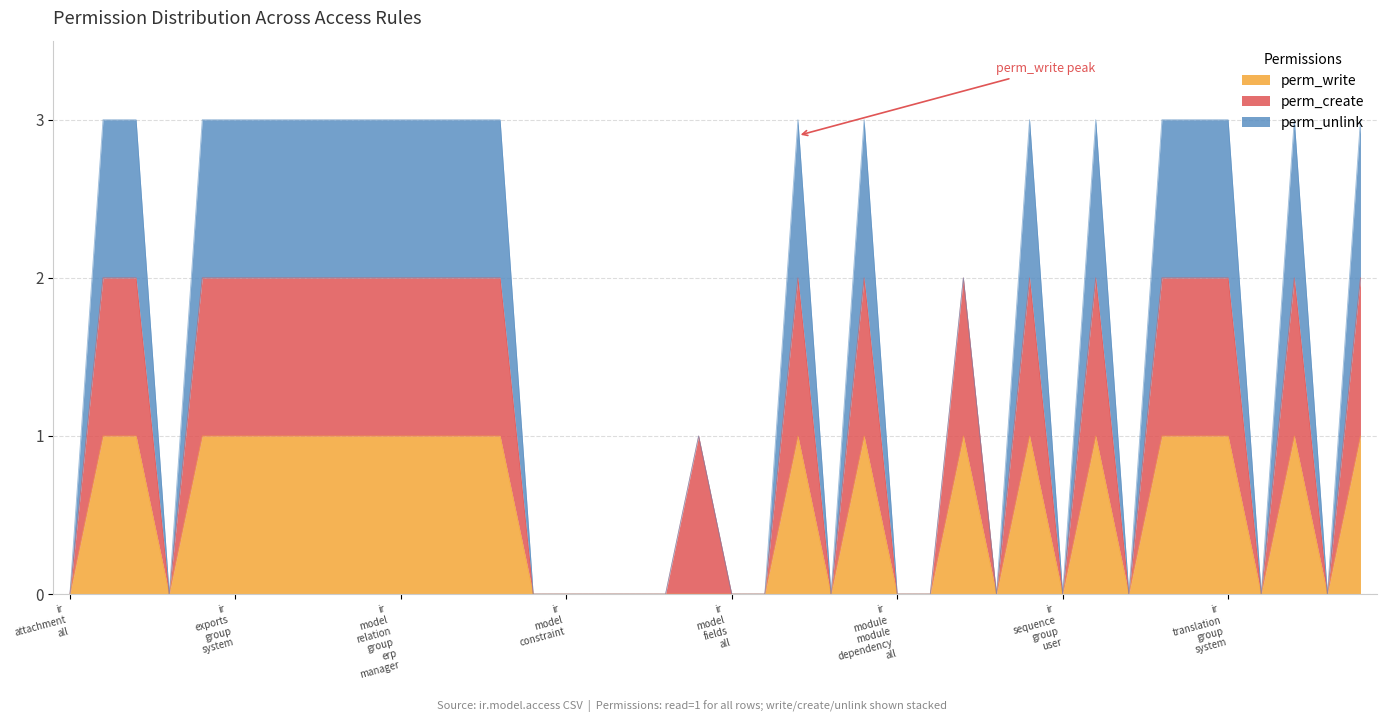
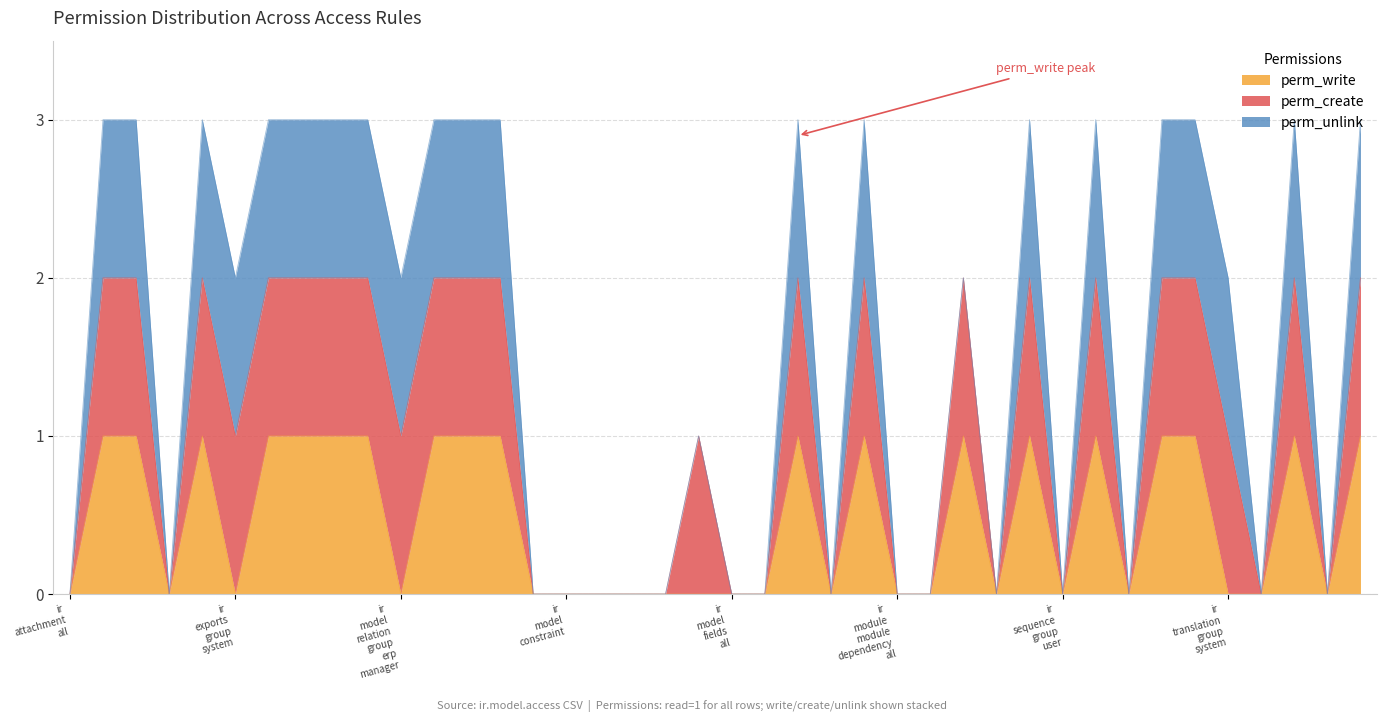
perm_write, ir exports group system: 1 -> 0
perm_write, ir model relation group erp manager: 1 -> 0
perm_write, ir translation group system: 1 -> 0
